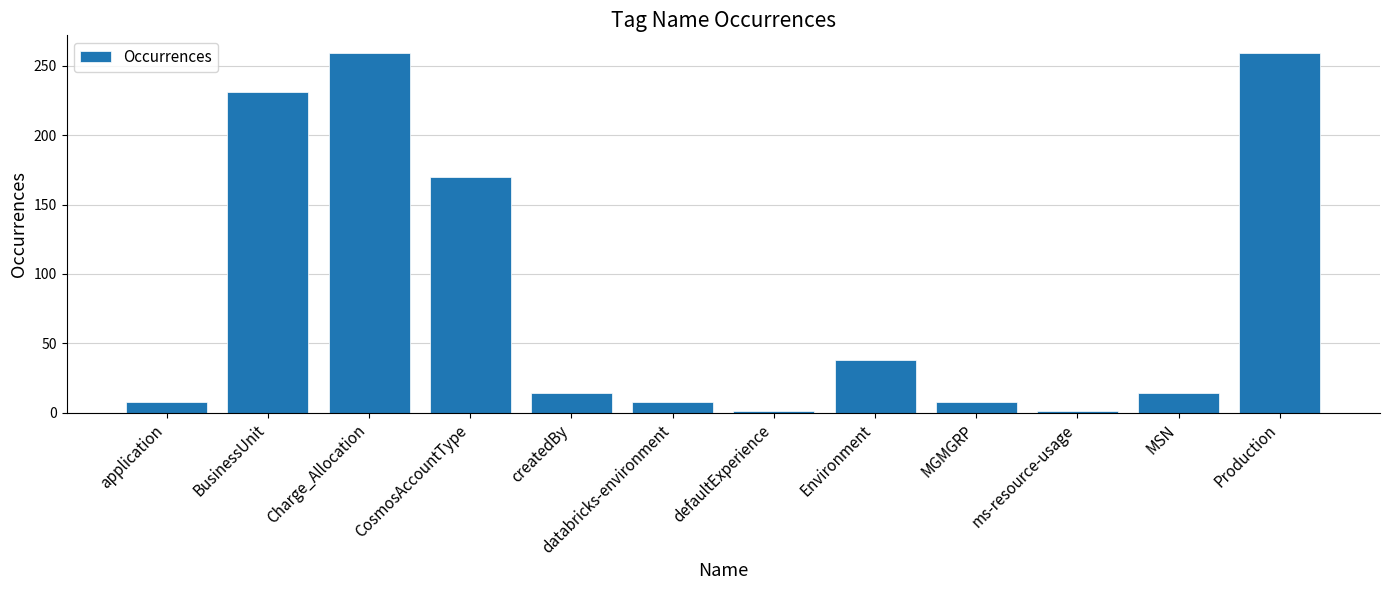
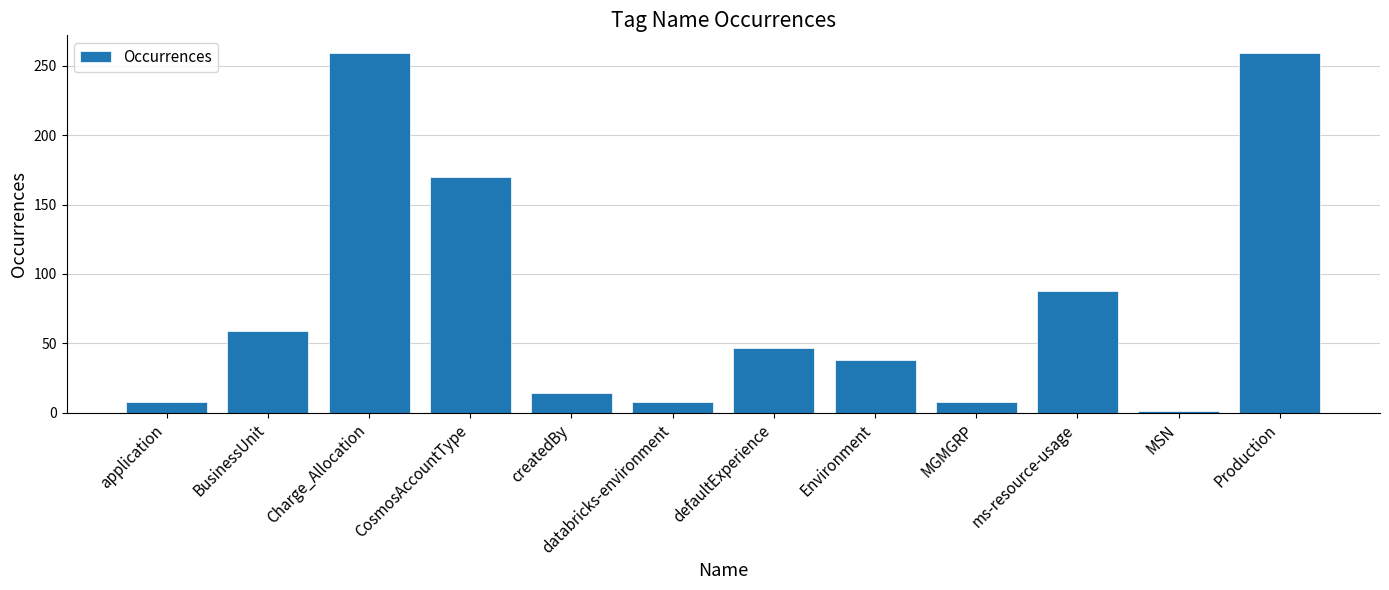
BusinessUnit: 231 -> 59
defaultExperience: 1 -> 47
ms-resource-usage: 1 -> 88
MSN: 14 -> 1
